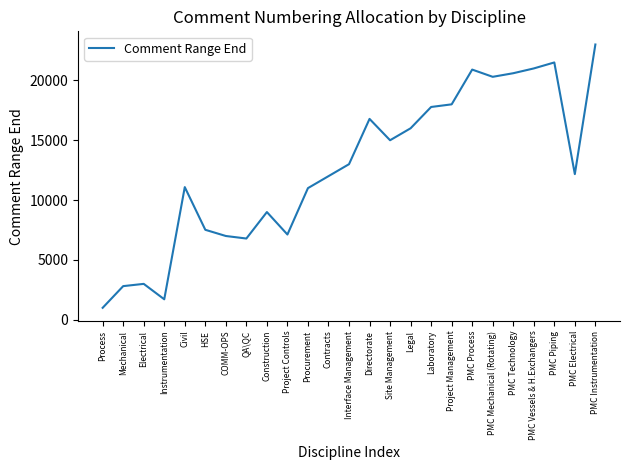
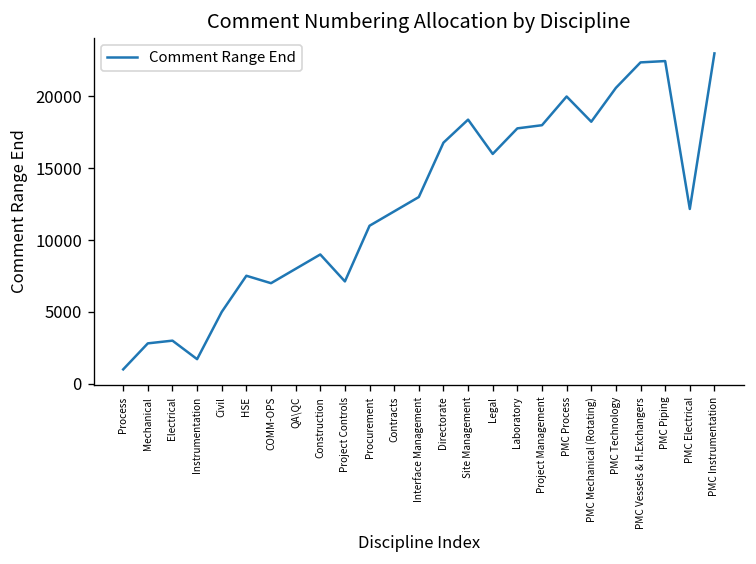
Civil: 11100 -> 5000
QA\QC: 6800 -> 8000
Site Management: 15000 -> 18400
PMC Process: 20900 -> 20000
PMC Mechanical (Rotating): 20300 -> 18200
PMC Vessels & H.Exchangers: 21000 -> 22400
PMC Piping: 21500 -> 22500
